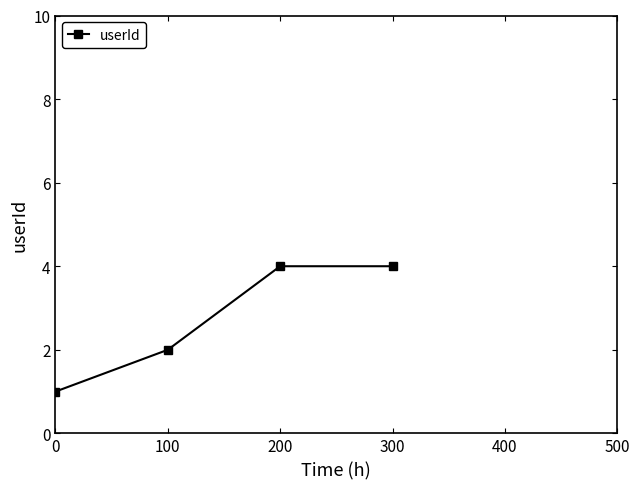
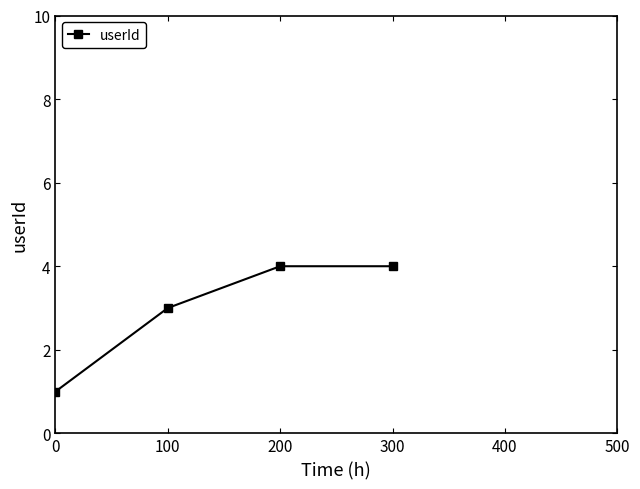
100: 2 -> 3
